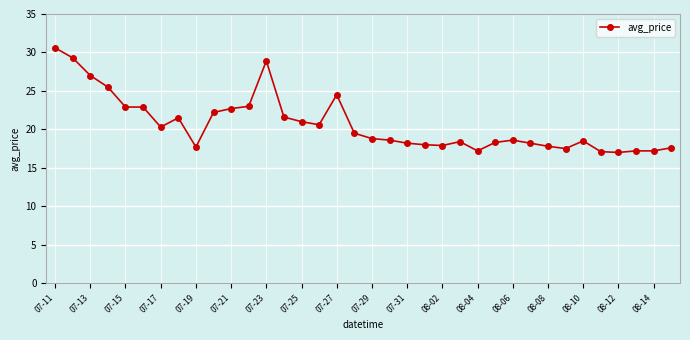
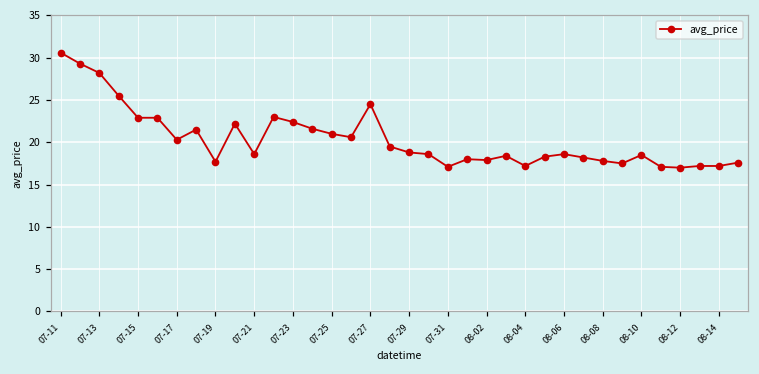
07-13: 27 -> 28
07-21: 23 -> 19
07-23: 29 -> 22
07-31: 18 -> 17
